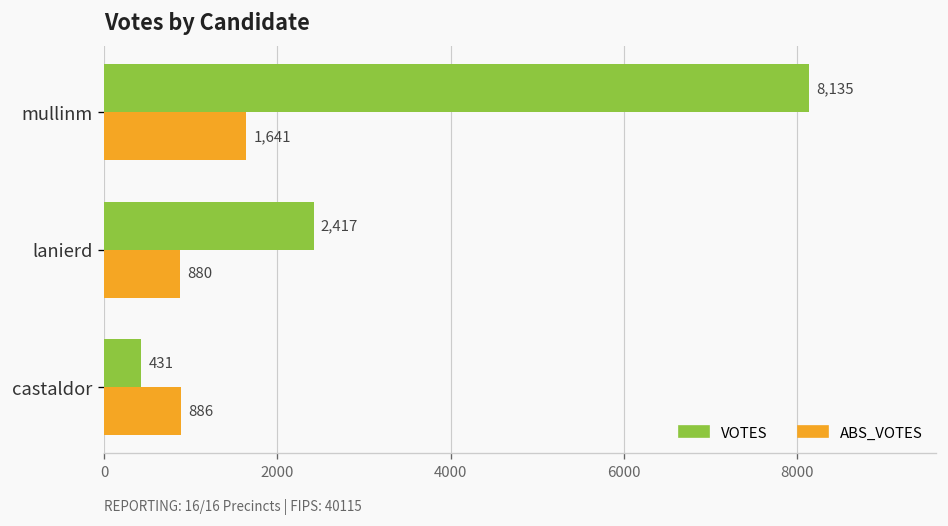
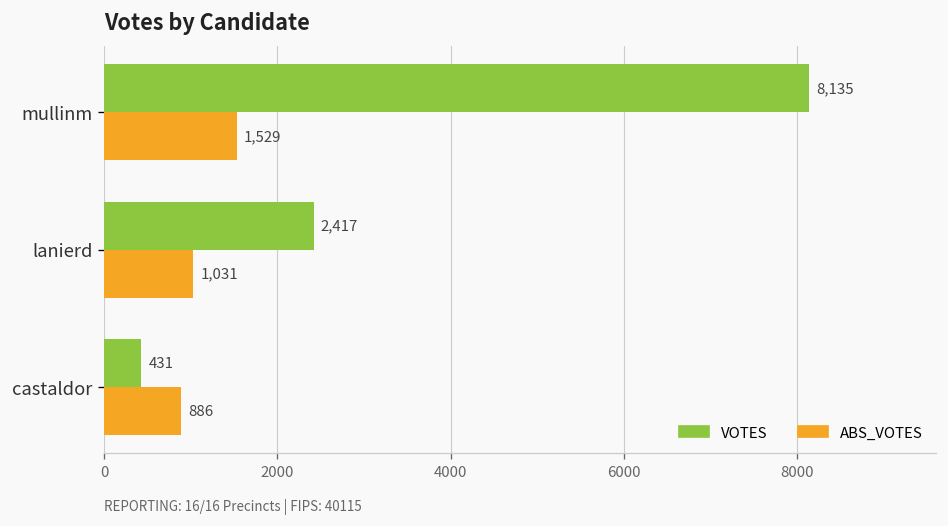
ABS_VOTES, mullinm: 1,641 -> 1,529
ABS_VOTES, lanierd: 880 -> 1,031
